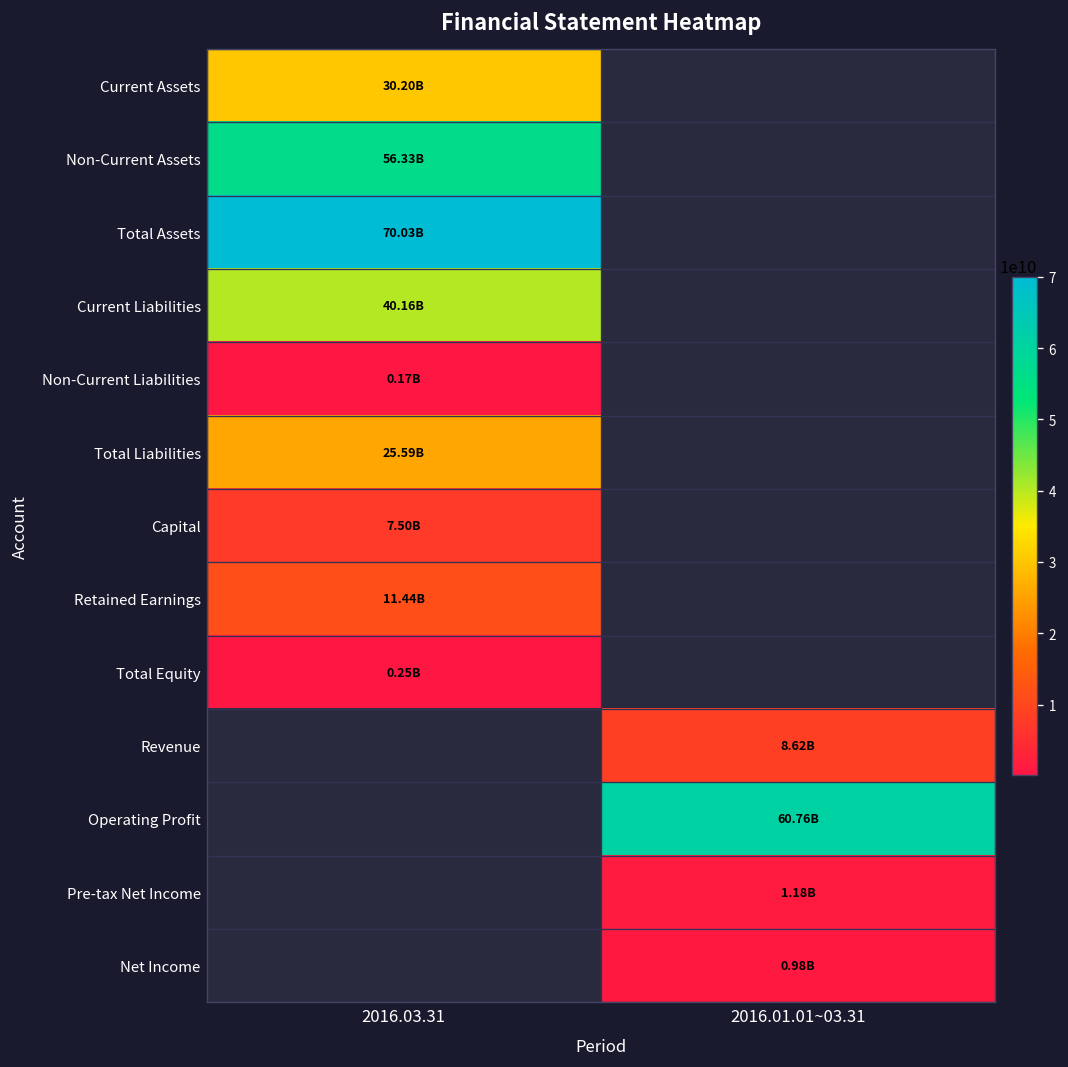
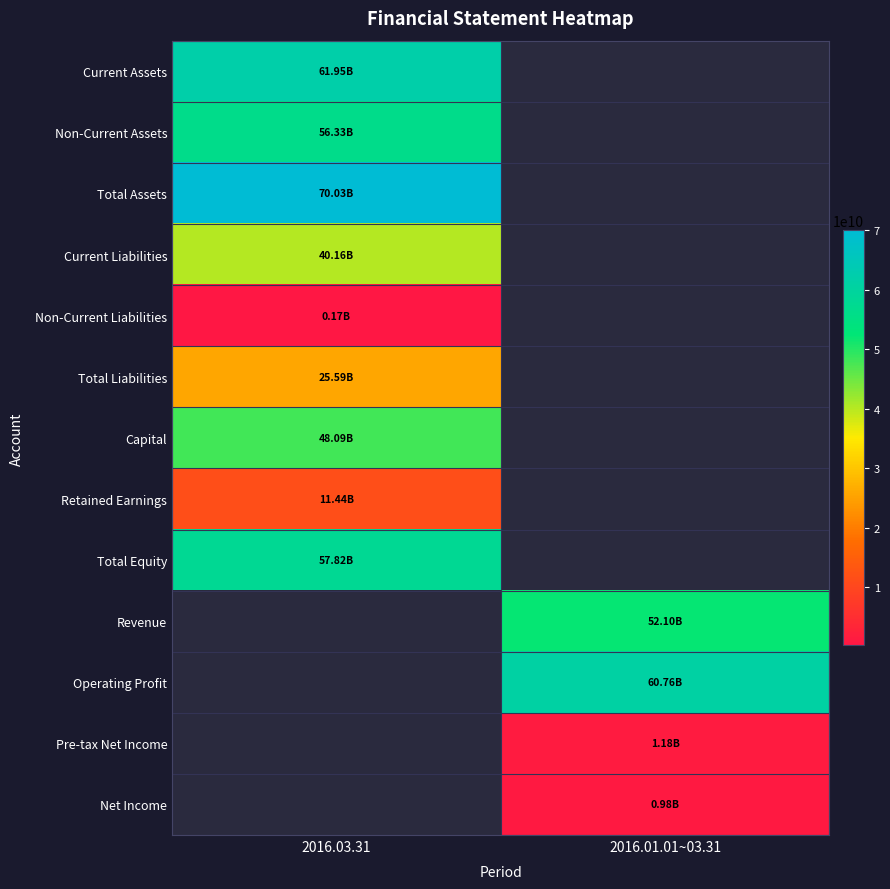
Current Assets, 2016.03.31: 30.20B -> 61.95B
Capital, 2016.03.31: 7.50B -> 48.09B
Total Equity, 2016.03.31: 0.25B -> 57.82B
Revenue, 2016.01.01~03.31: 8.62B -> 52.10B
